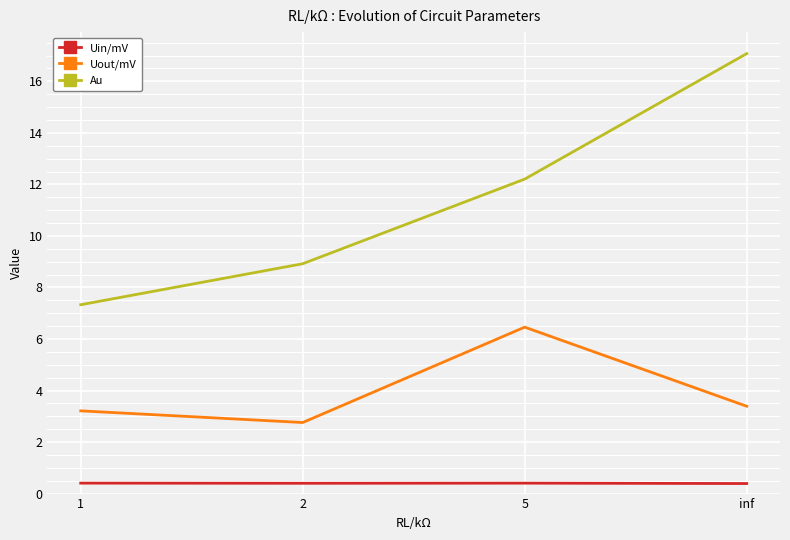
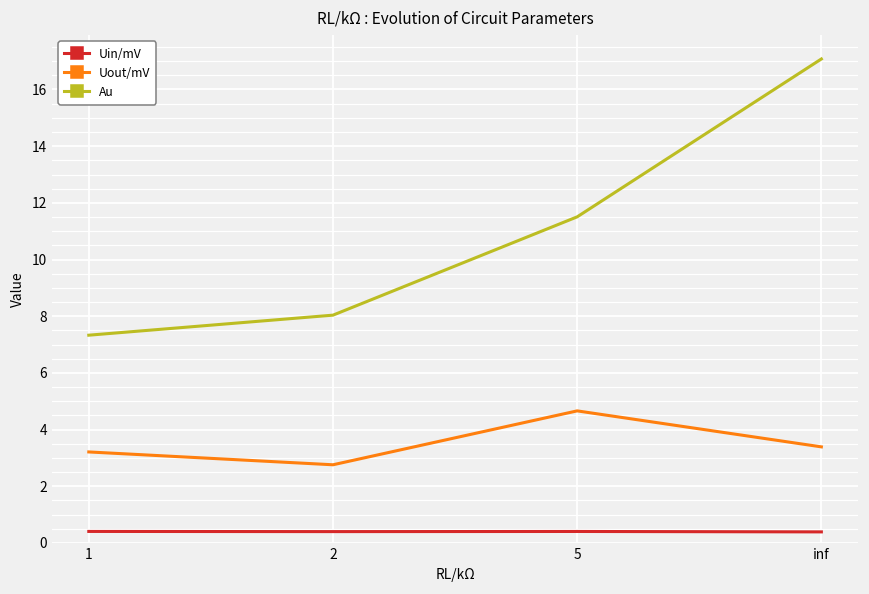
Au, 2: 8.9 -> 8.0
Uout/mV, 5: 6.5 -> 4.7
Au, 5: 12.2 -> 11.5
